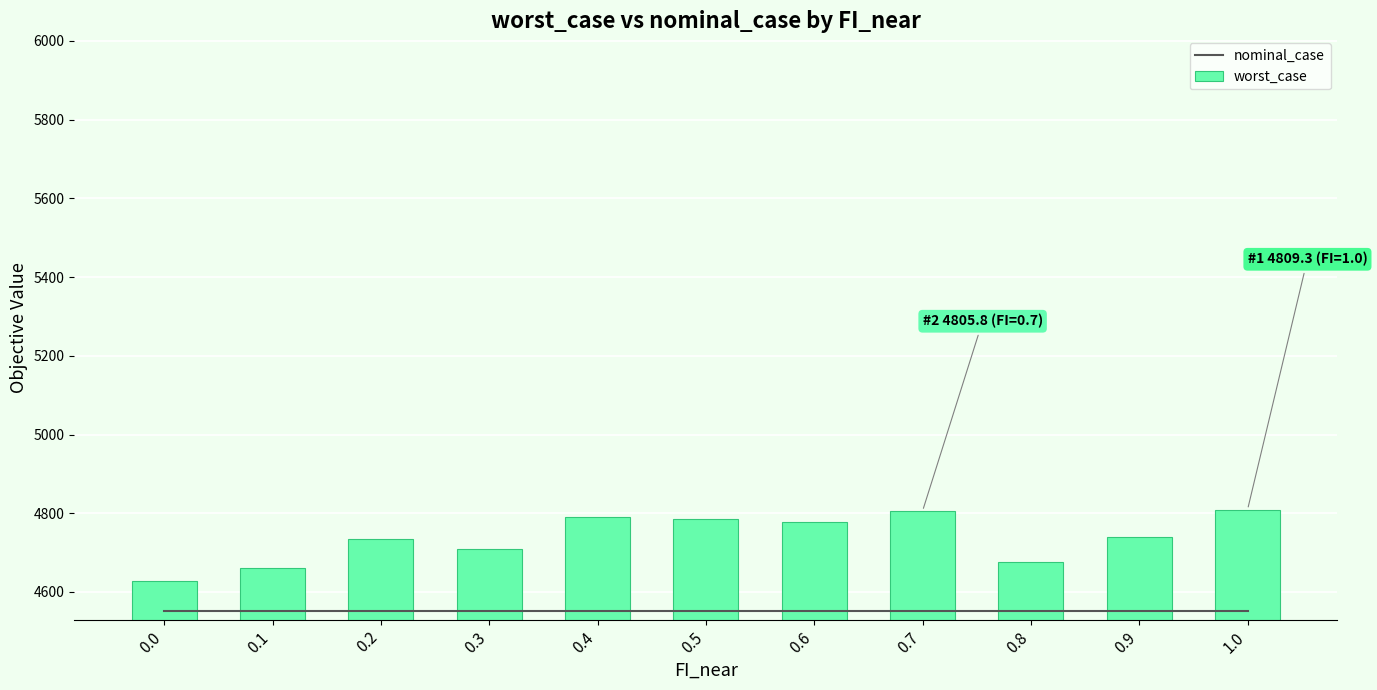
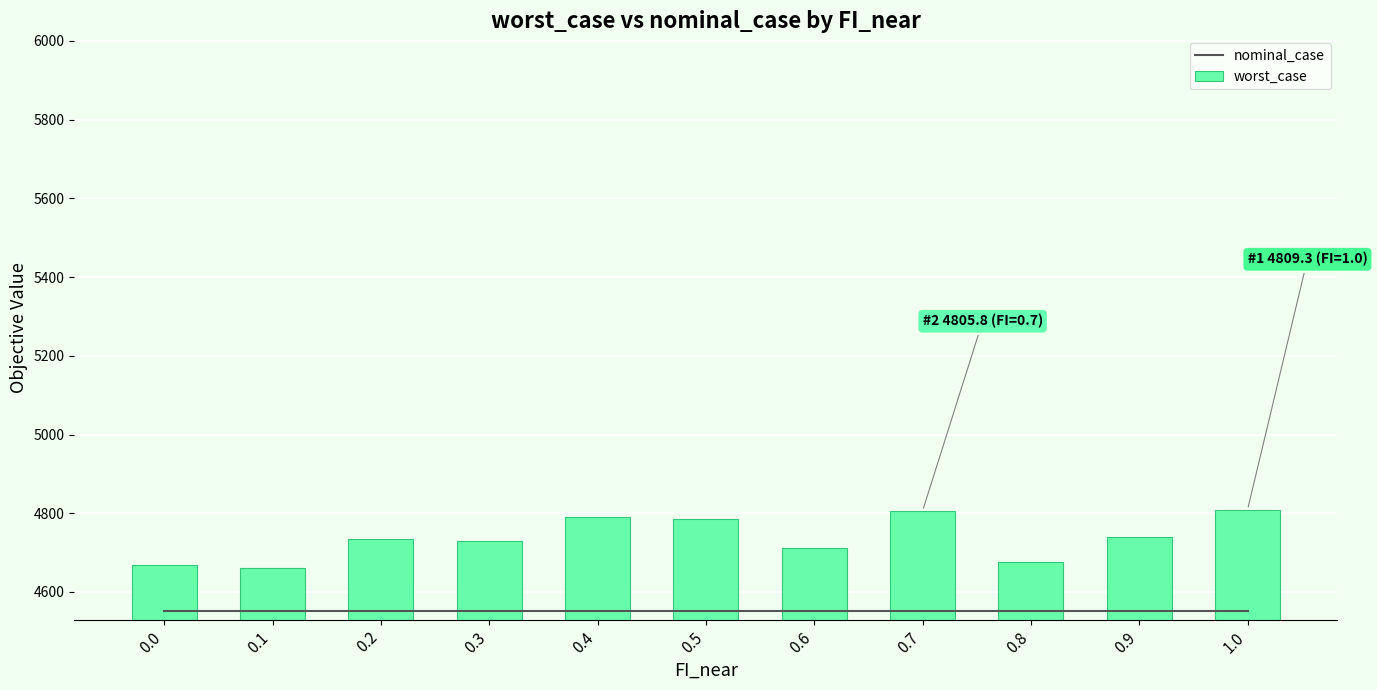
worst_case, 0.0: 4630 -> 4670
worst_case, 0.3: 4710 -> 4730
worst_case, 0.6: 4780 -> 4710
